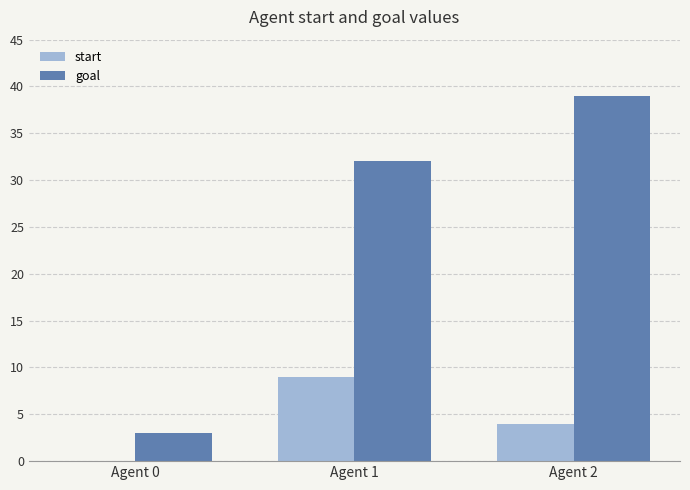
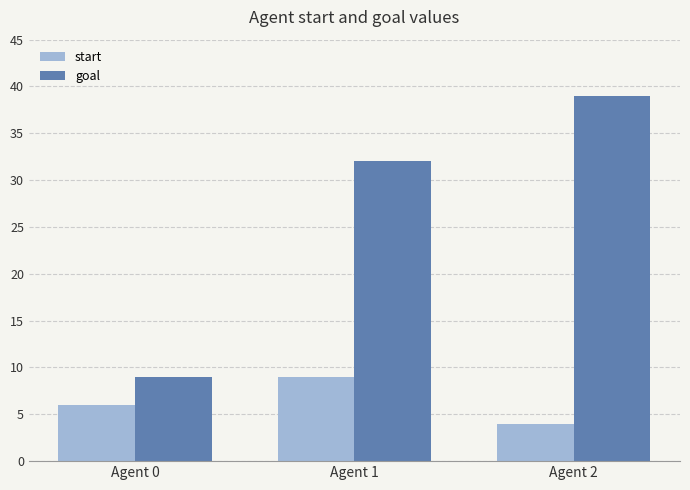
start, Agent 0: 0 -> 6
goal, Agent 0: 3 -> 9
